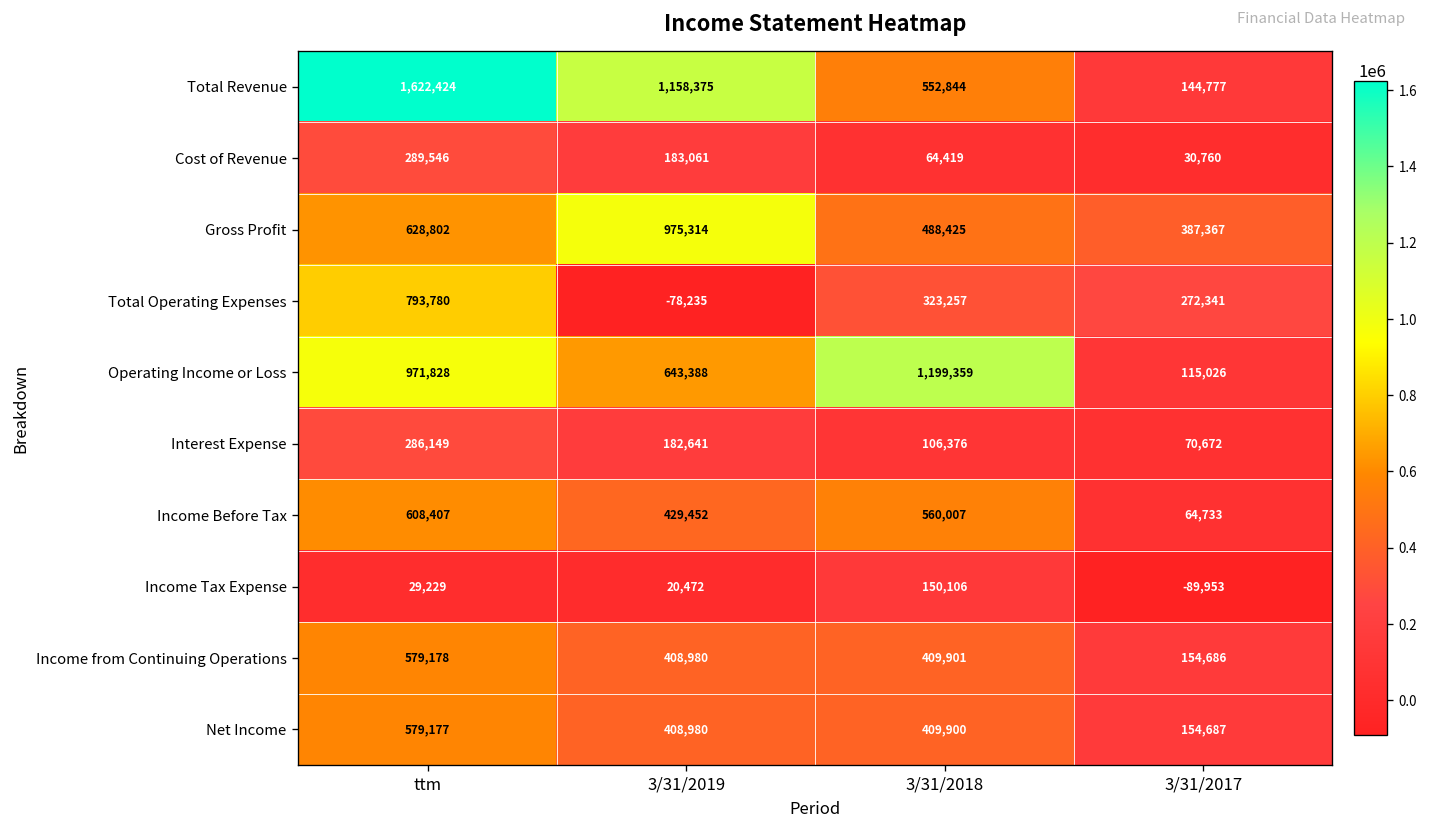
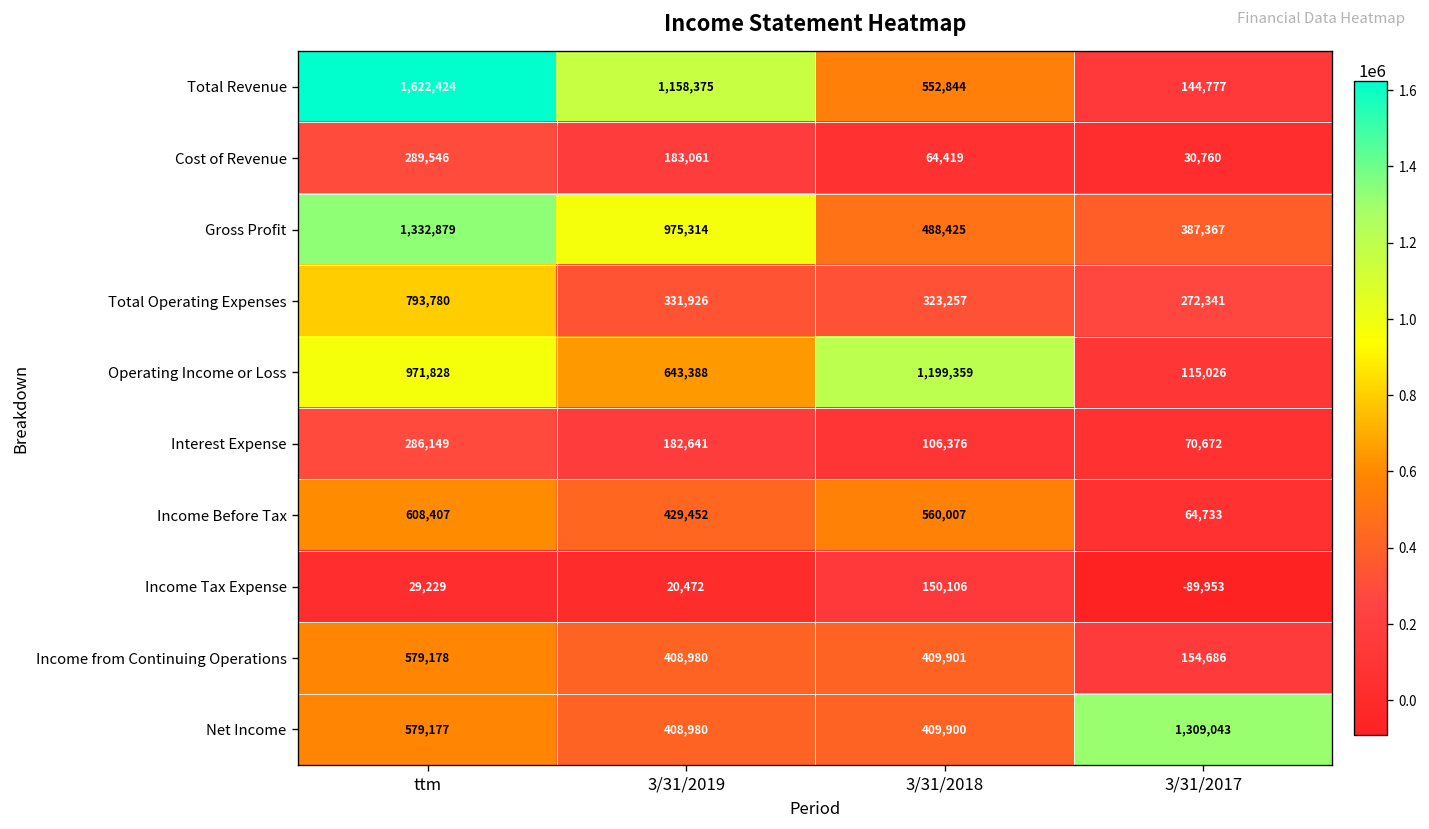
Gross Profit, ttm: 628,802 -> 1,332,879
Total Operating Expenses, 3/31/2019: -78,235 -> 331,926
Net Income, 3/31/2017: 154,687 -> 1,309,043
